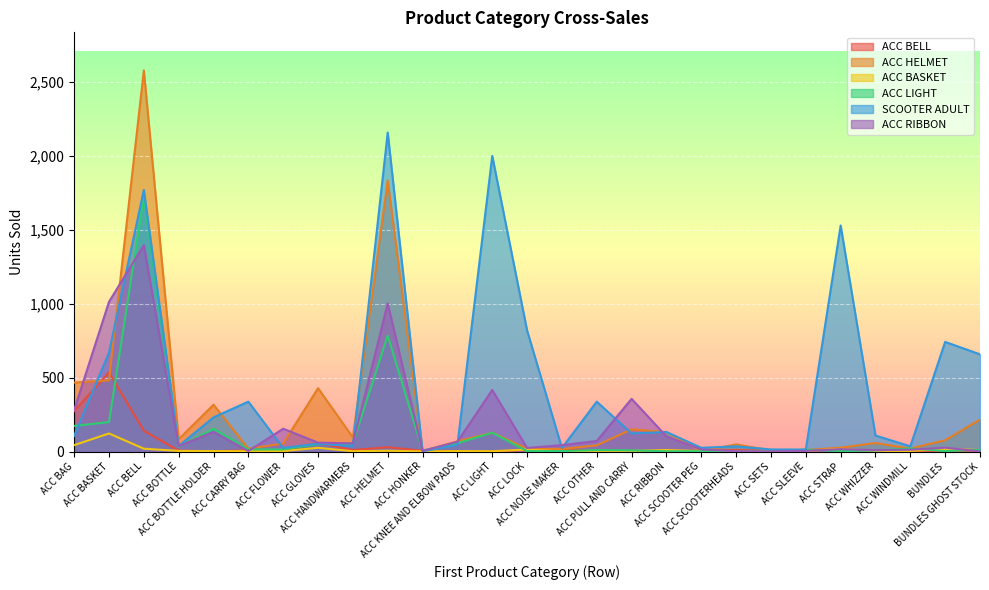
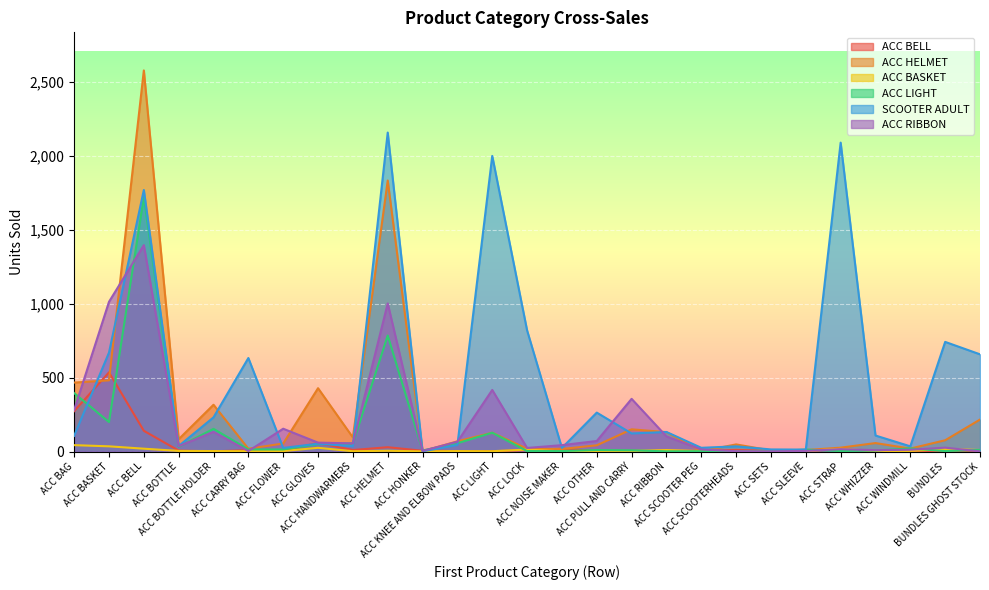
ACC LIGHT, ACC BAG: 170 -> 400
ACC BASKET, ACC BASKET: 120 -> 40
SCOOTER ADULT, ACC CARRY BAG: 340 -> 630
SCOOTER ADULT, ACC OTHER: 340 -> 260
SCOOTER ADULT, ACC STRAP: 1,530 -> 2,090
